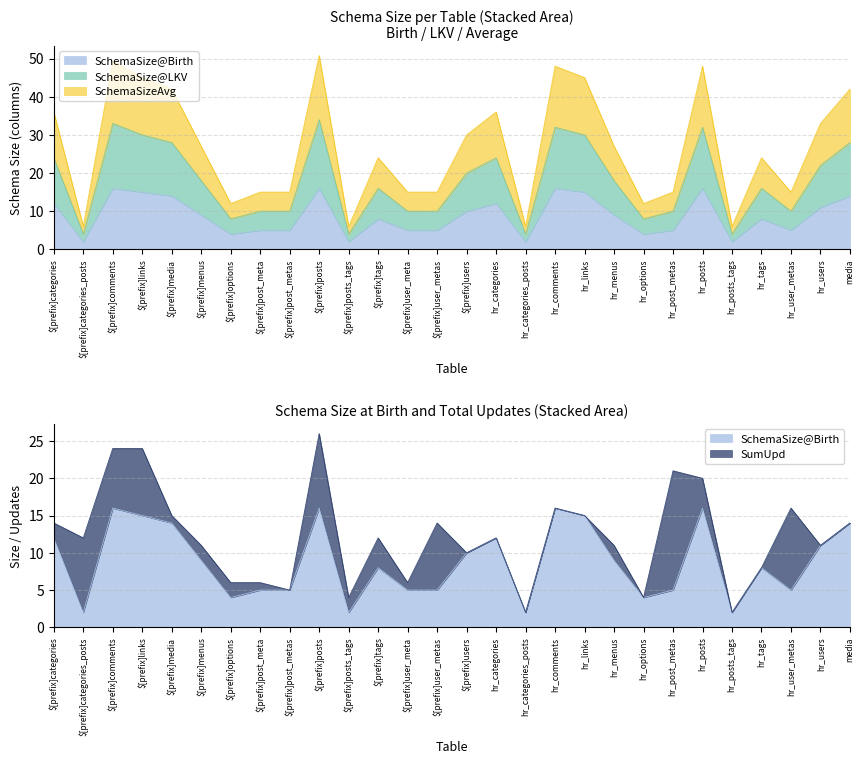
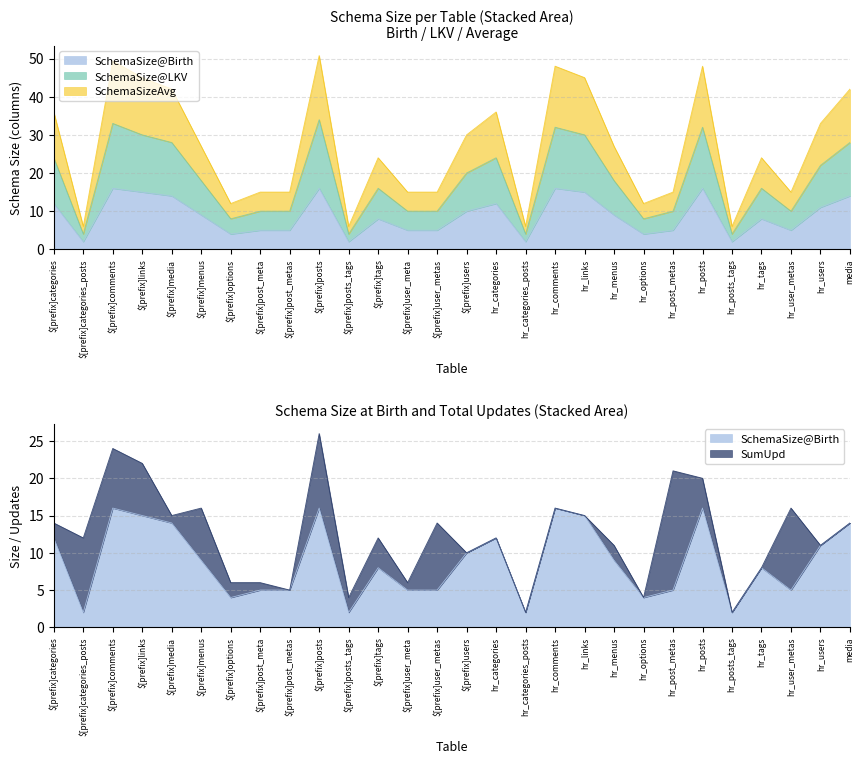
Schema Size at Birth and Total Updates (Stacked Area), SumUpd, $[prefix]links: 9 -> 7
Schema Size at Birth and Total Updates (Stacked Area), SumUpd, $[prefix]menus: 2 -> 7
